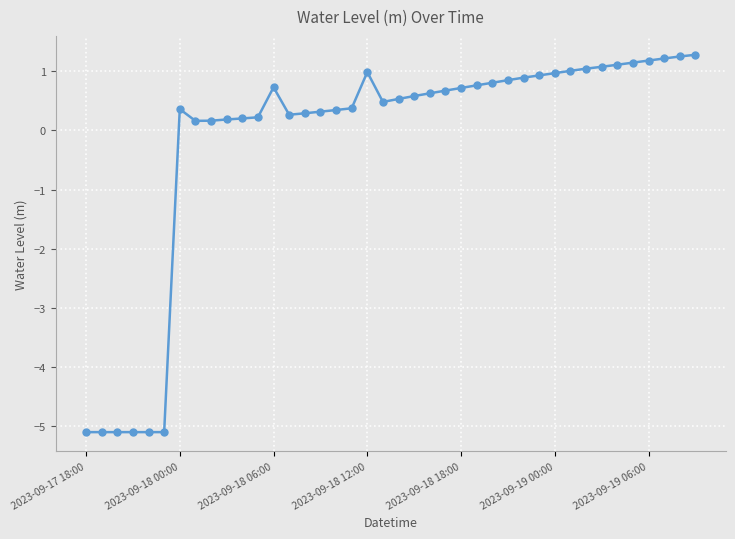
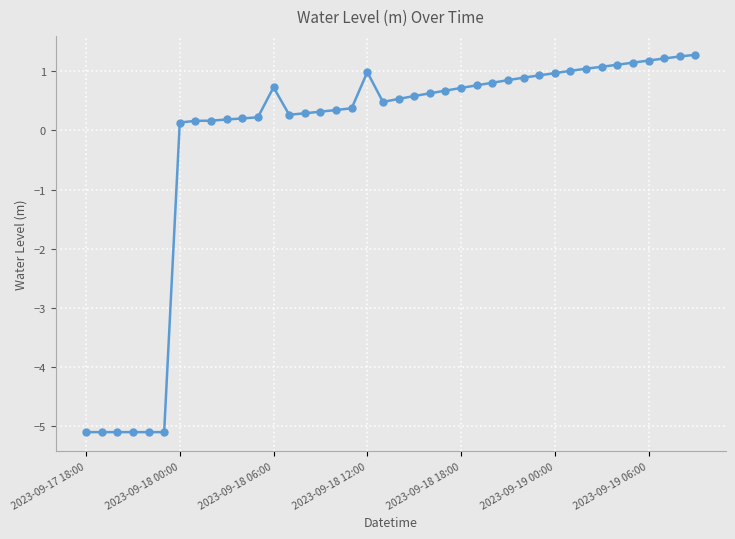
2023-09-18 00:00: 0.4 -> 0.1
